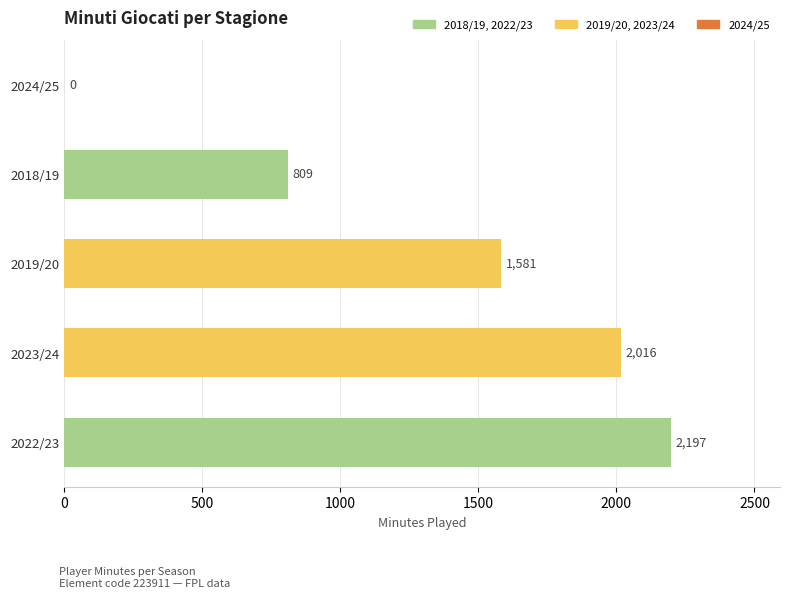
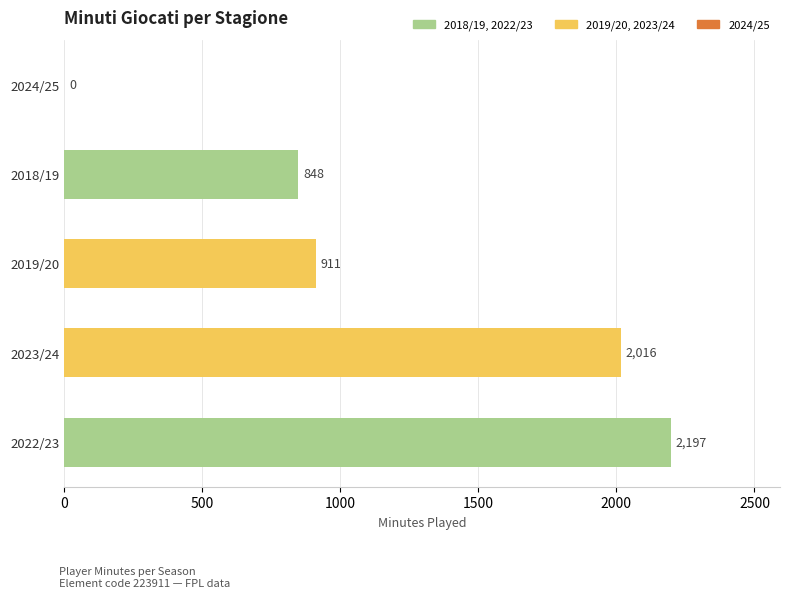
2018/19: 809 -> 848
2019/20: 1,581 -> 911
